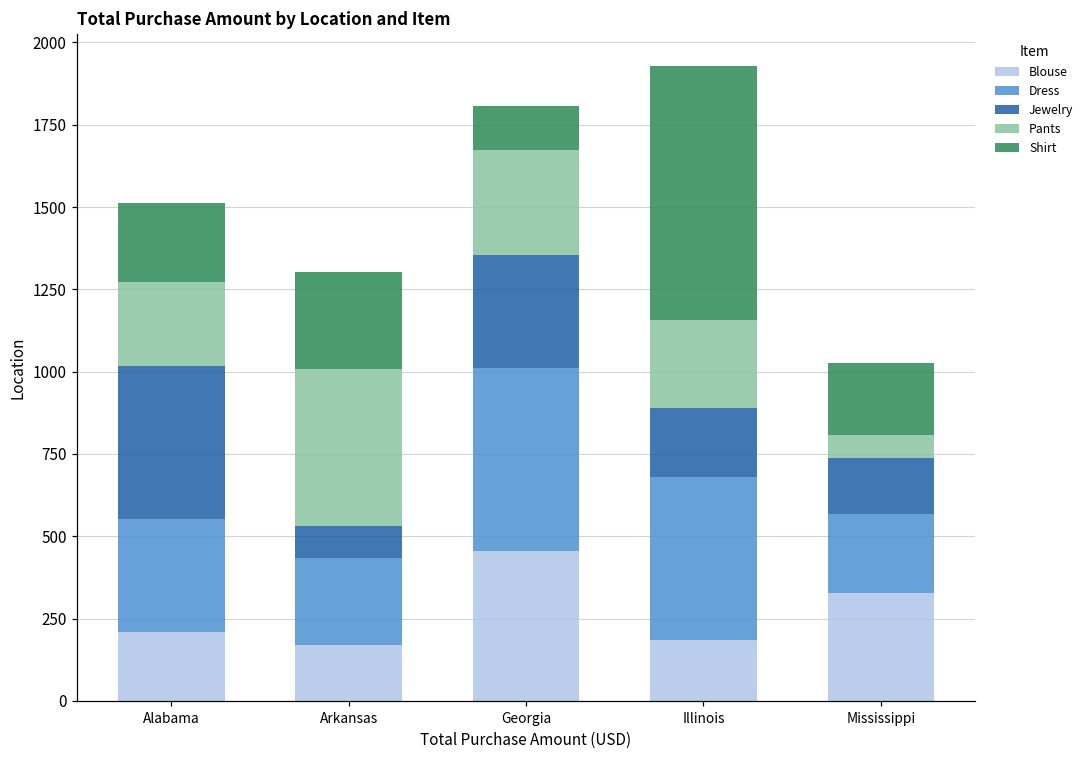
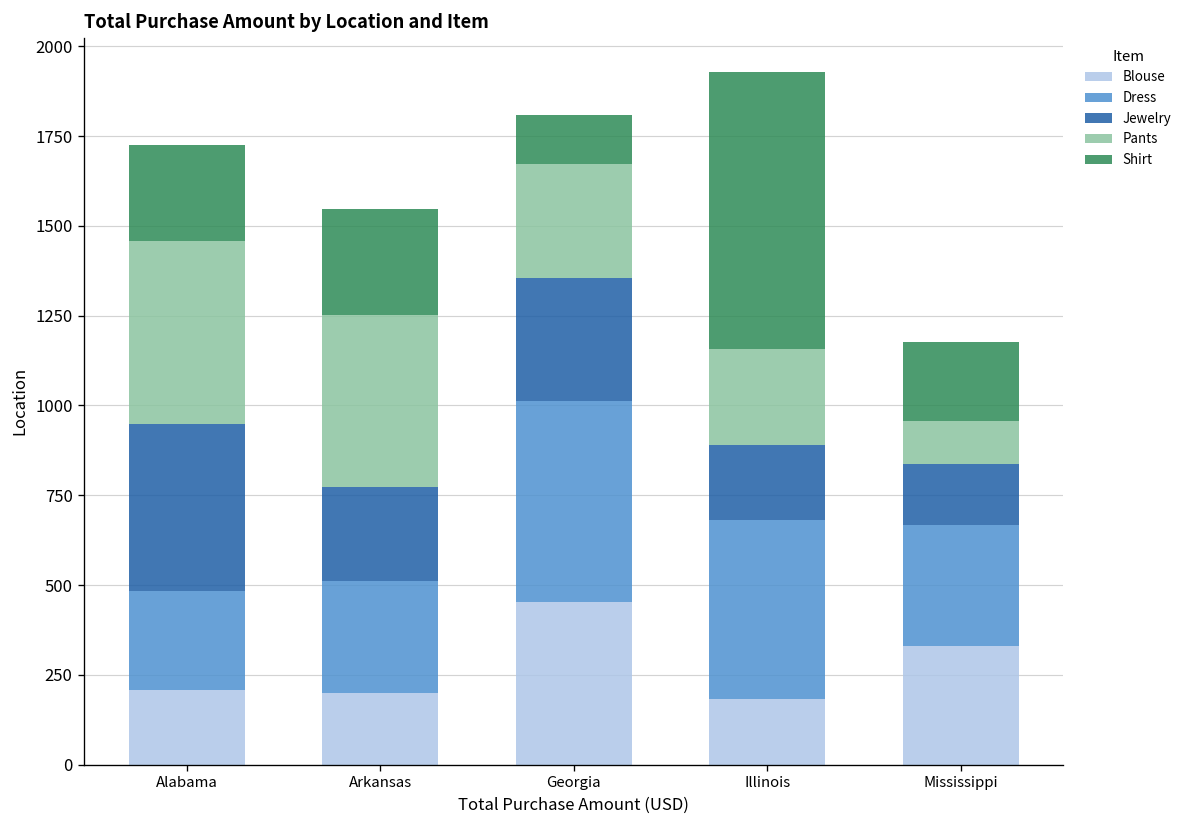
Dress, Alabama: 350 -> 280
Pants, Alabama: 250 -> 510
Shirt, Alabama: 240 -> 270
Blouse, Arkansas: 170 -> 200
Dress, Arkansas: 260 -> 310
Jewelry, Arkansas: 100 -> 260
Dress, Mississippi: 240 -> 340
Pants, Mississippi: 70 -> 120
